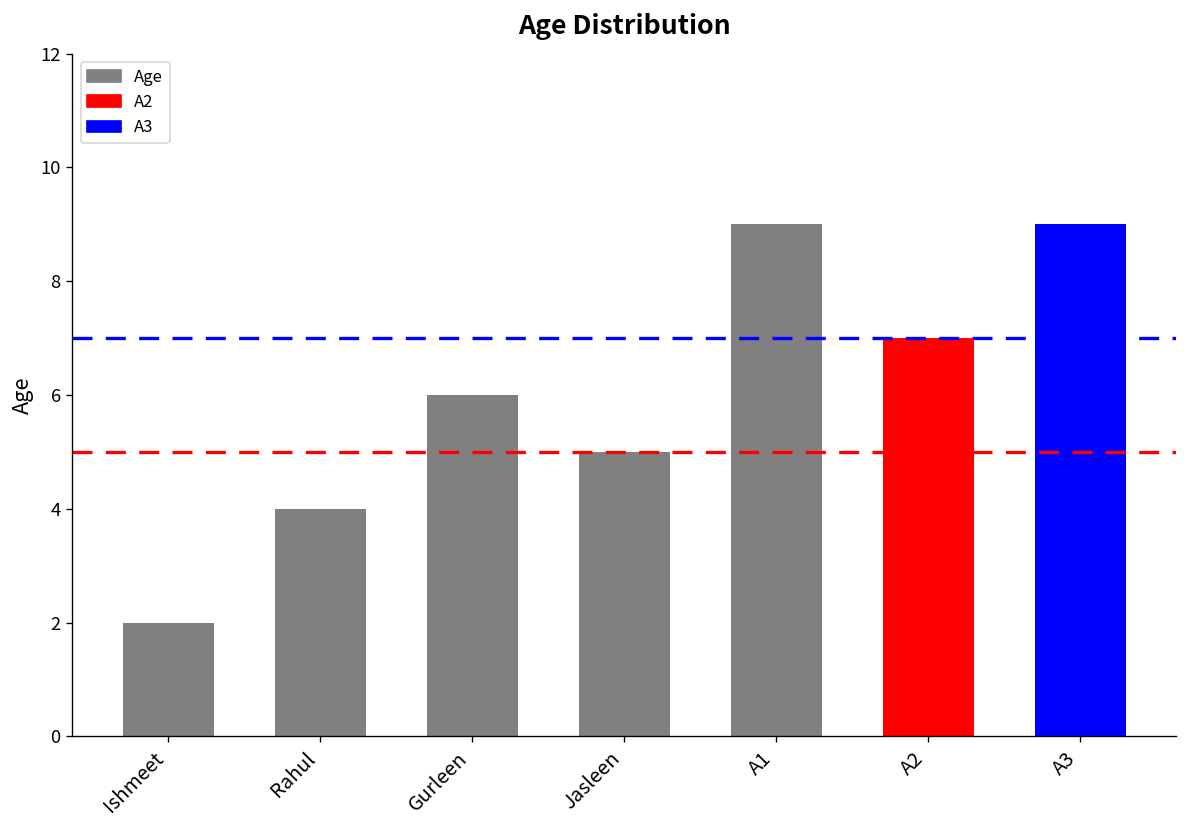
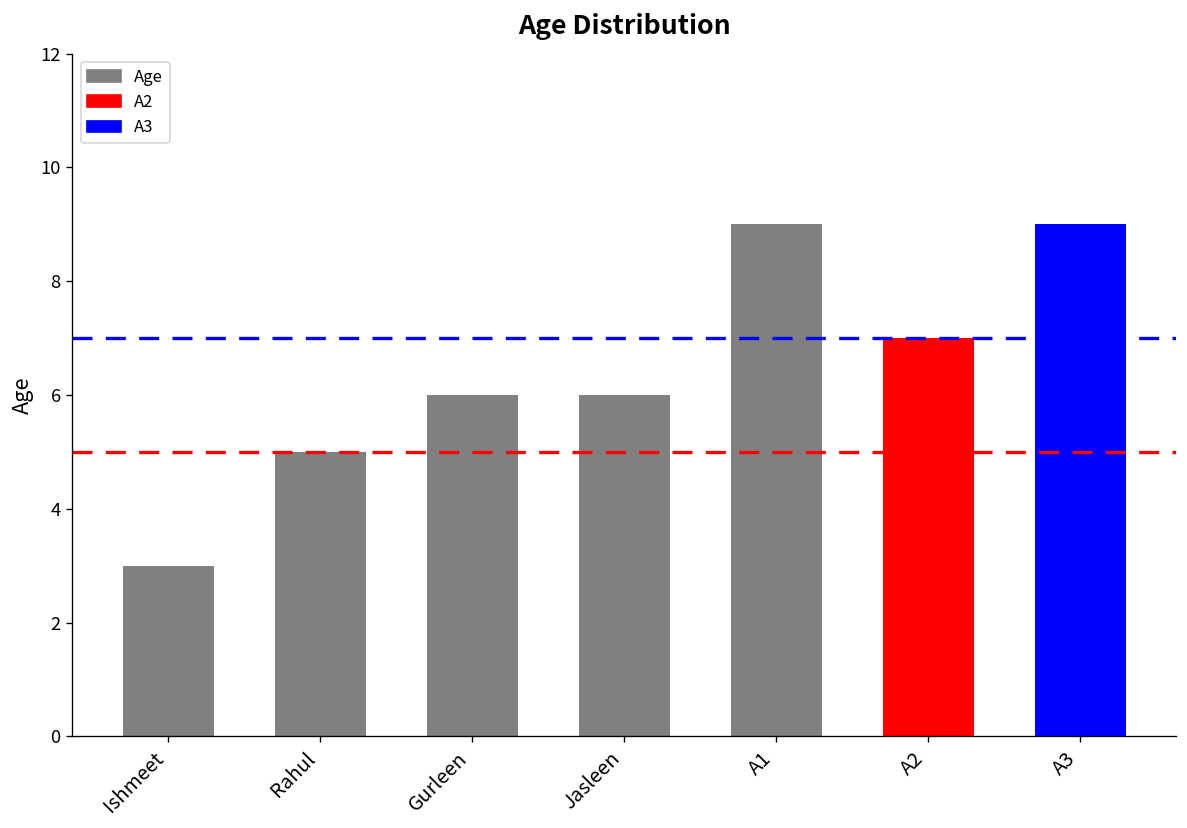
Ishmeet: 2 -> 3
Rahul: 4 -> 5
Jasleen: 5 -> 6
